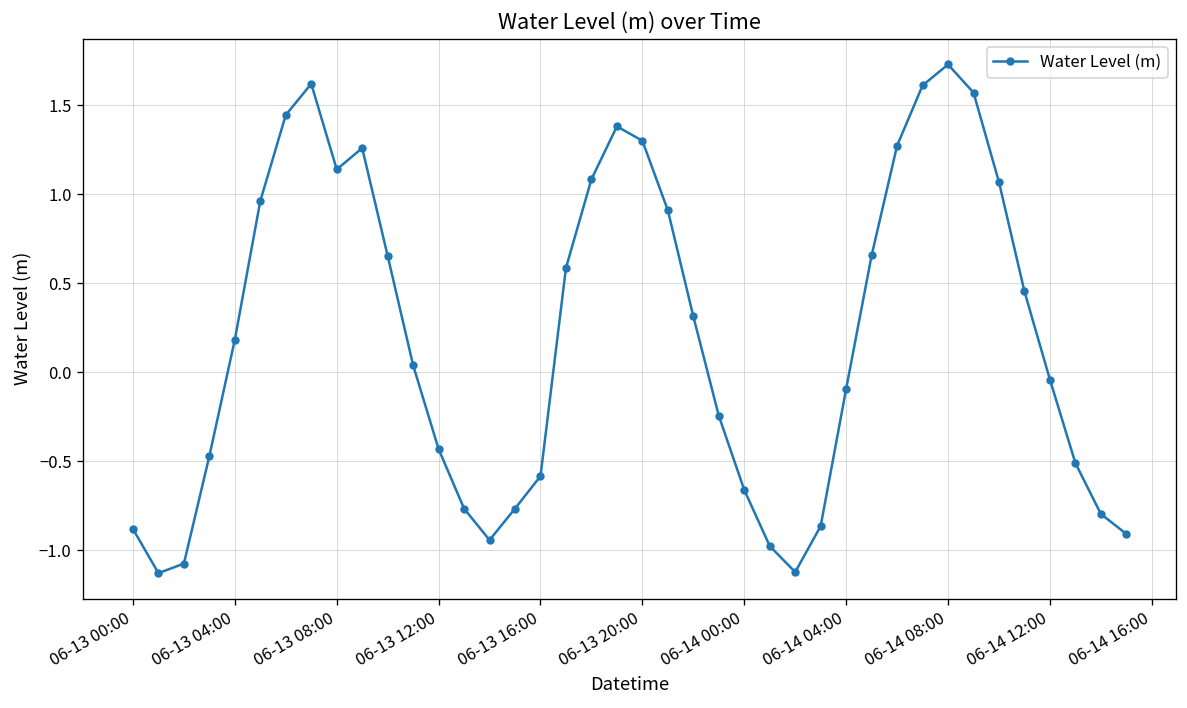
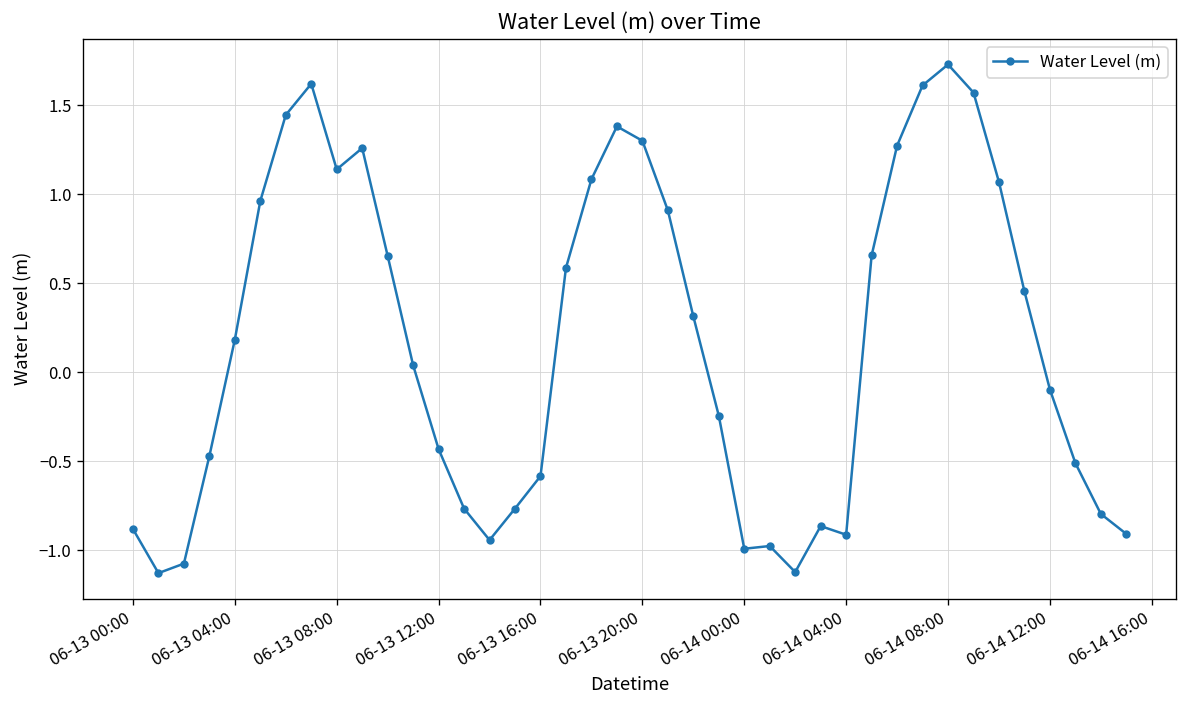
06-14 00:00: -0.66 -> -0.99
06-14 04:00: -0.09 -> -0.91
06-14 12:00: -0.04 -> -0.10
